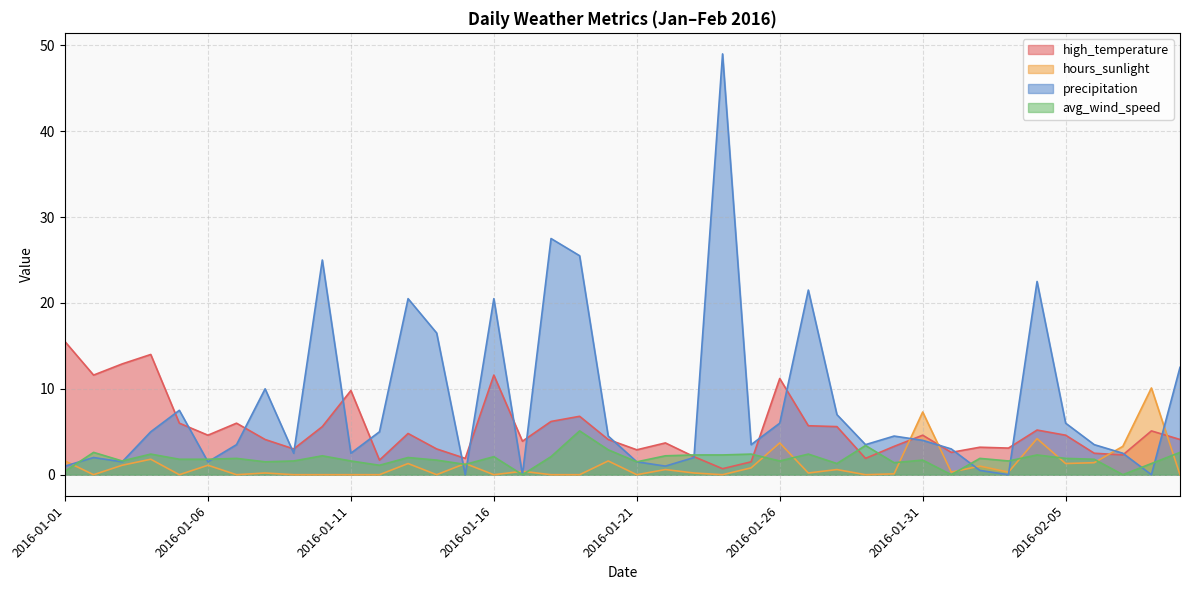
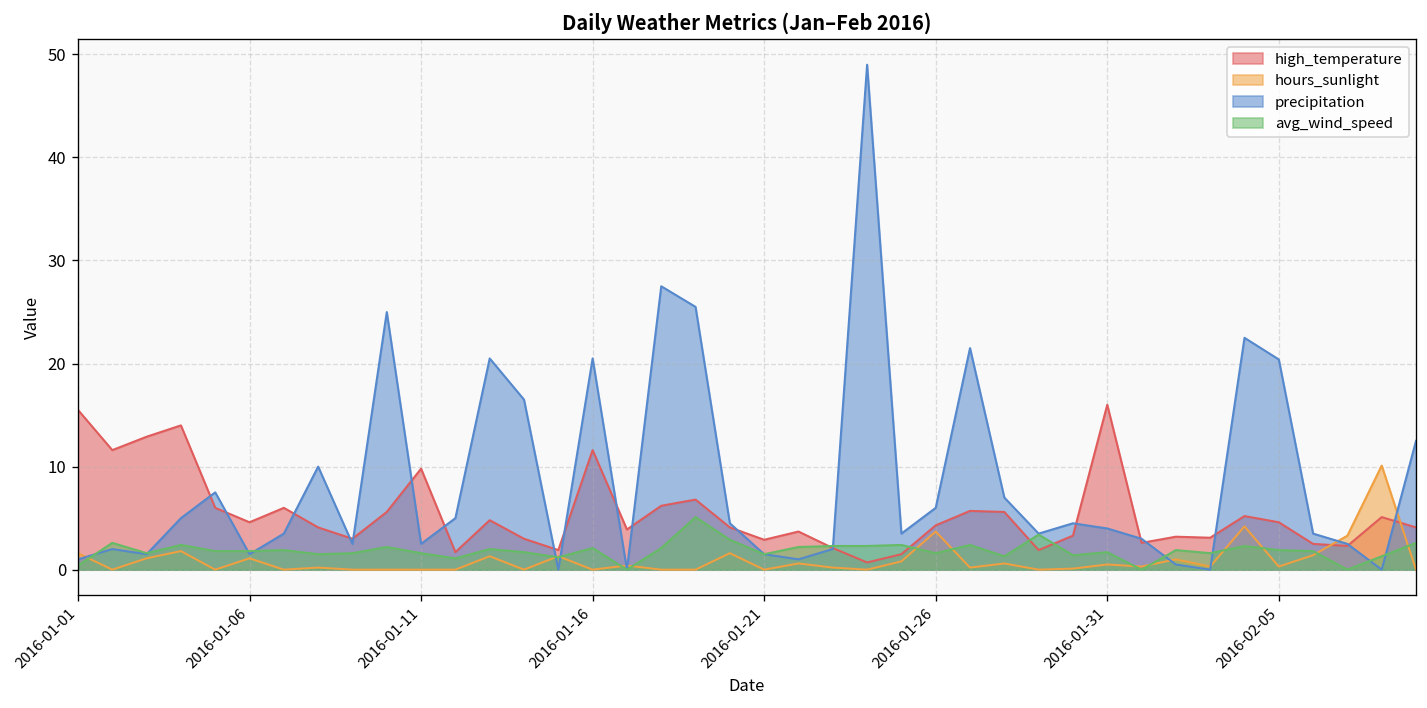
high_temperature, 2016-01-26: 11 -> 4
high_temperature, 2016-01-31: 5 -> 16
hours_sunlight, 2016-01-31: 7 -> 1
hours_sunlight, 2016-02-05: 1 -> 0
precipitation, 2016-02-05: 6 -> 20
